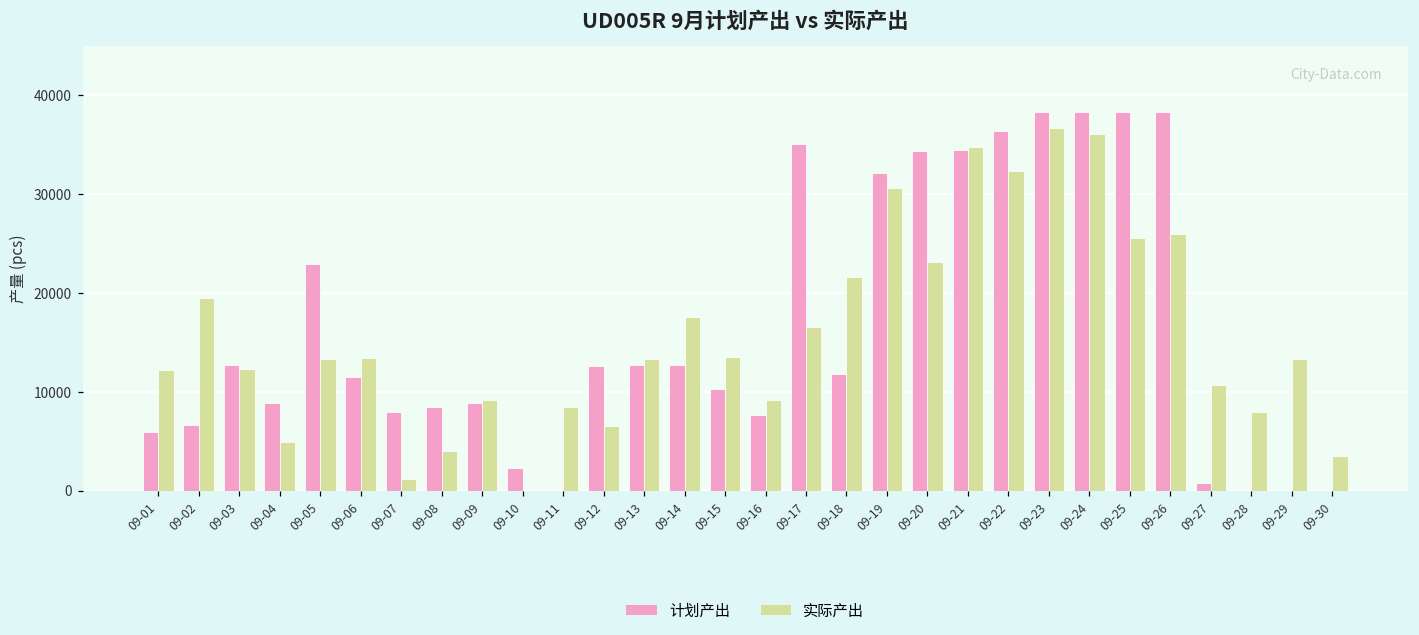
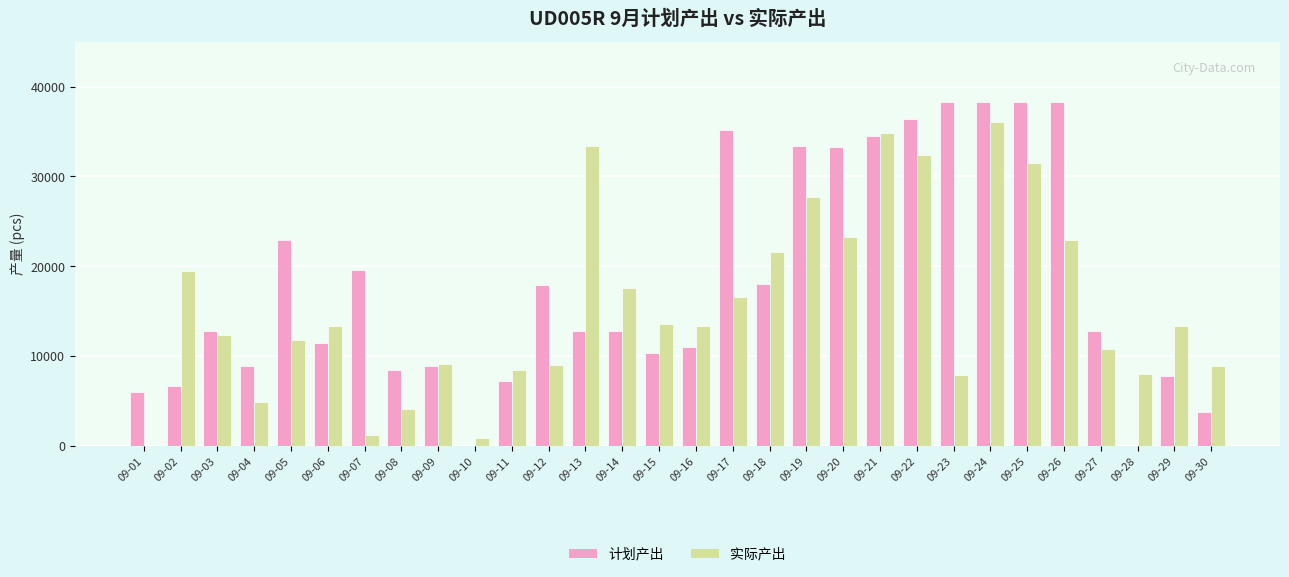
实际产出, 09-01: 12000 -> 0
实际产出, 09-05: 13000 -> 12000
计划产出, 09-07: 8000 -> 20000
计划产出, 09-10: 2000 -> 0
实际产出, 09-10: 0 -> 1000
计划产出, 09-11: 0 -> 7000
计划产出, 09-12: 13000 -> 18000
实际产出, 09-12: 7000 -> 9000
实际产出, 09-13: 13000 -> 33000
计划产出, 09-16: 8000 -> 11000
实际产出, 09-16: 9000 -> 13000
计划产出, 09-18: 12000 -> 18000
计划产出, 09-19: 32000 -> 33000
实际产出, 09-19: 31000 -> 28000
计划产出, 09-20: 34000 -> 33000
实际产出, 09-23: 37000 -> 8000
实际产出, 09-25: 26000 -> 31000
实际产出, 09-26: 26000 -> 23000
计划产出, 09-27: 1000 -> 13000
计划产出, 09-29: 0 -> 8000
计划产出, 09-30: 0 -> 4000
实际产出, 09-30: 4000 -> 9000
